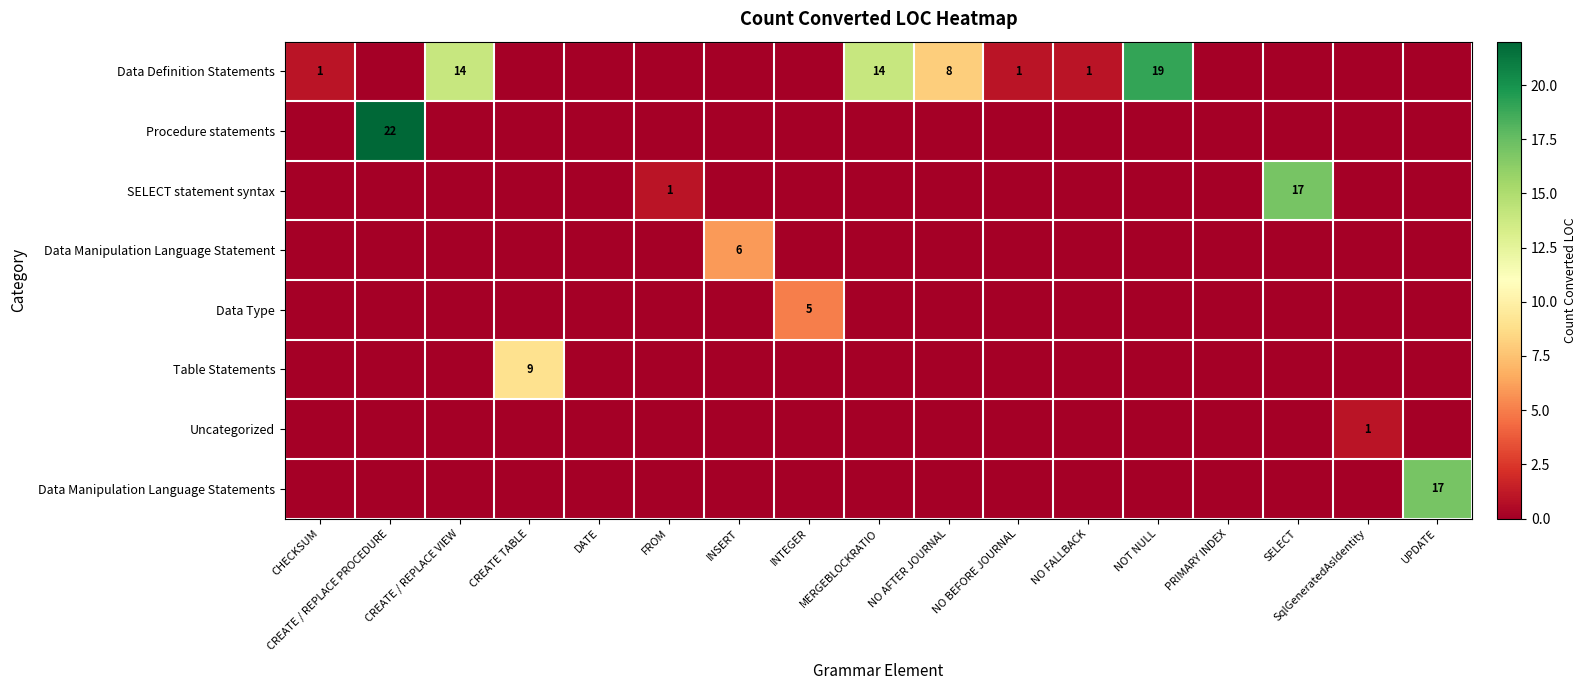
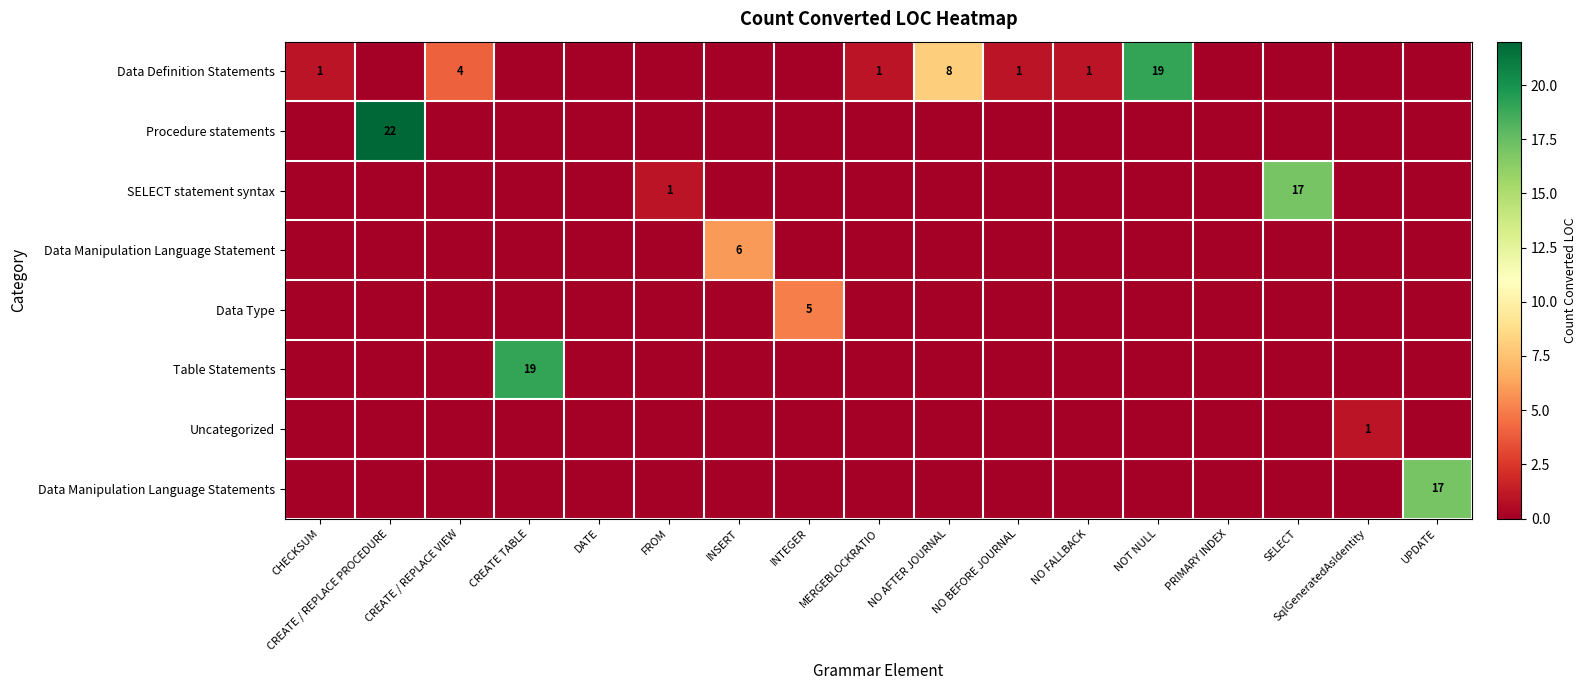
Data Definition Statements, CREATE / REPLACE VIEW: 14 -> 4
Data Definition Statements, MERGEBLOCKRATIO: 14 -> 1
Table Statements, CREATE TABLE: 9 -> 19
